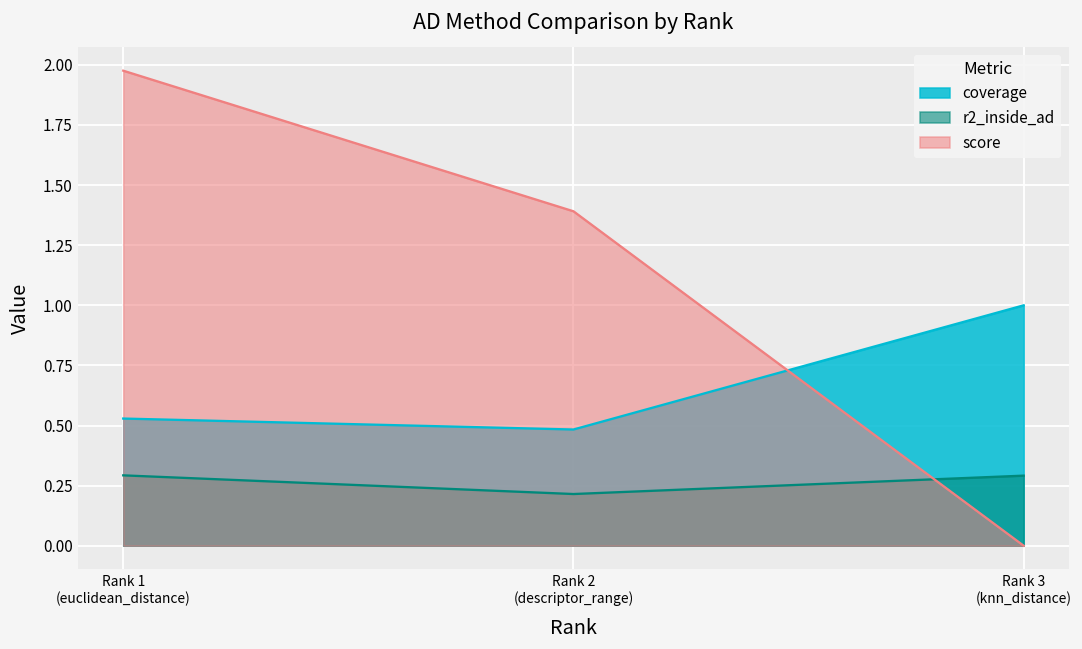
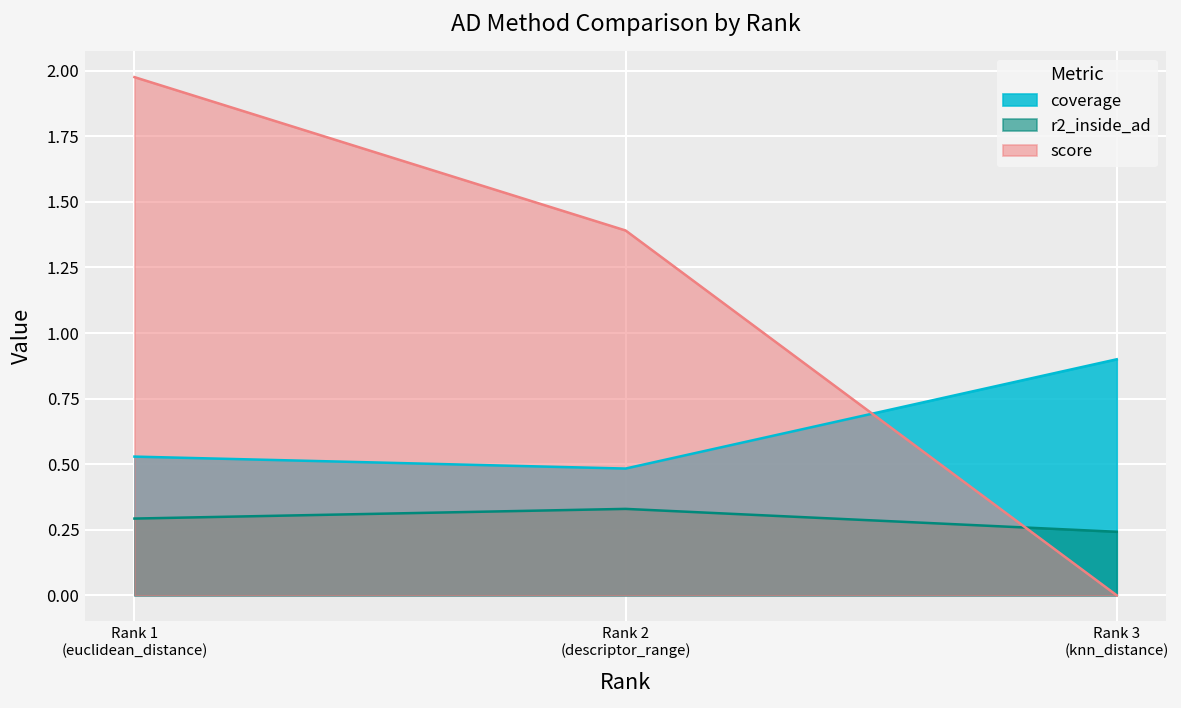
r2_inside_ad, Rank 2 (descriptor_range): 0.22 -> 0.33
coverage, Rank 3 (knn_distance): 1.0 -> 0.9
r2_inside_ad, Rank 3 (knn_distance): 0.29 -> 0.24
